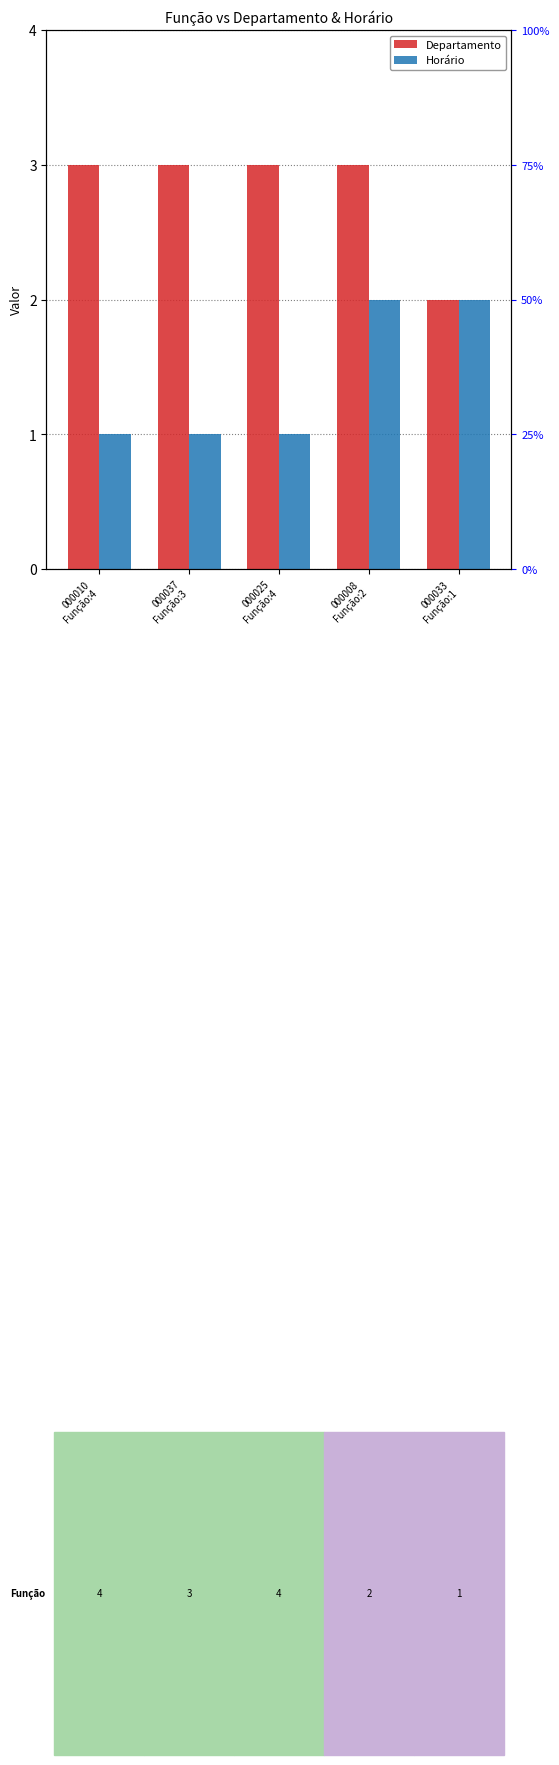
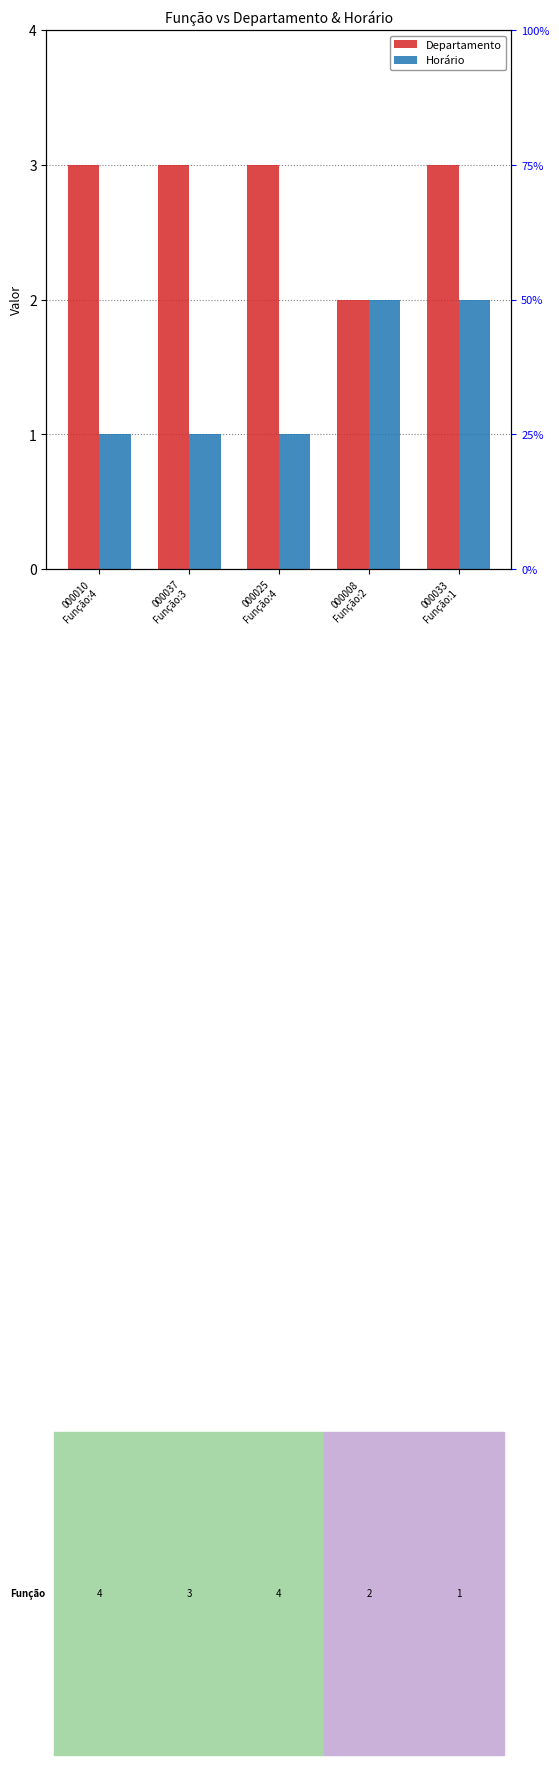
Departamento, 000008 Função:2: 3 -> 2
Departamento, 000033 Função:1: 2 -> 3
